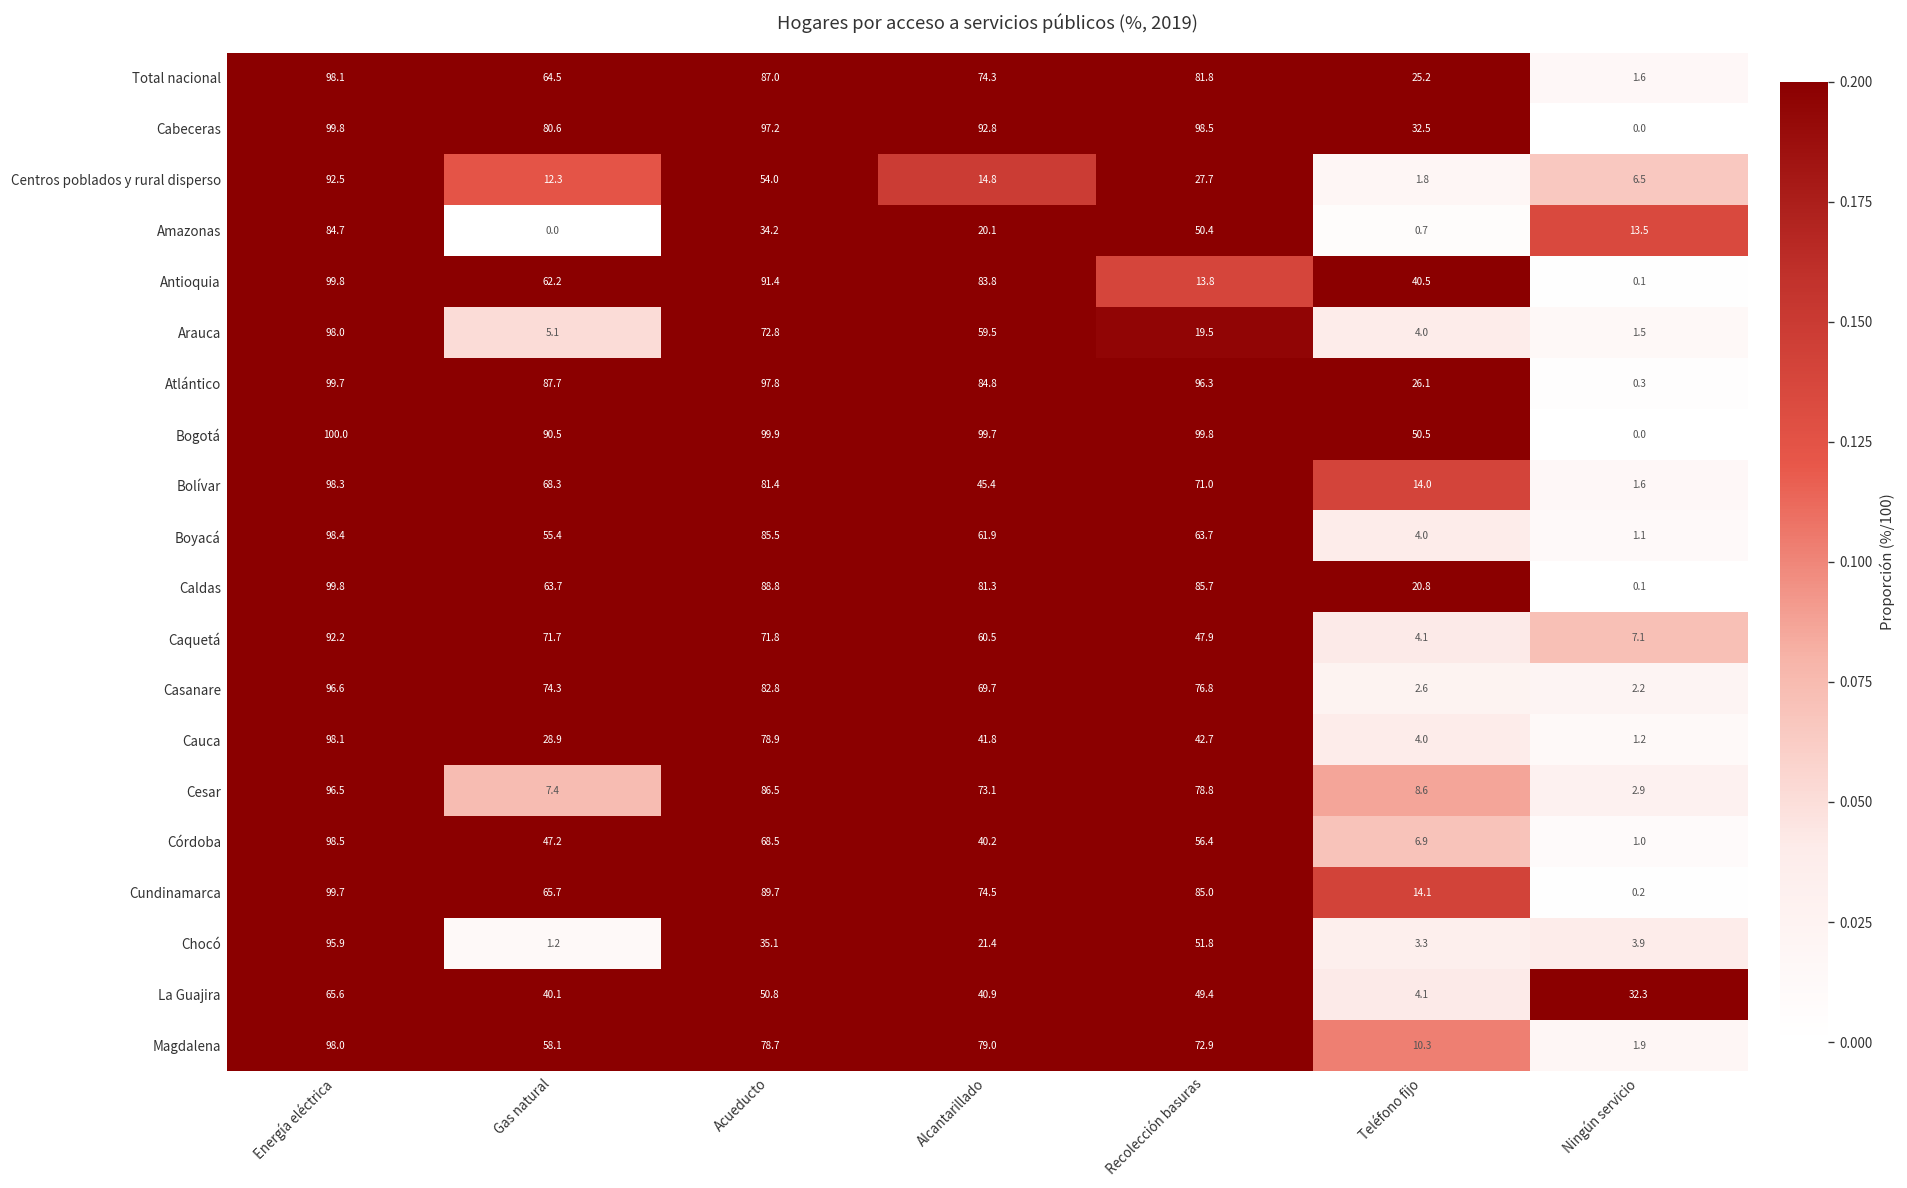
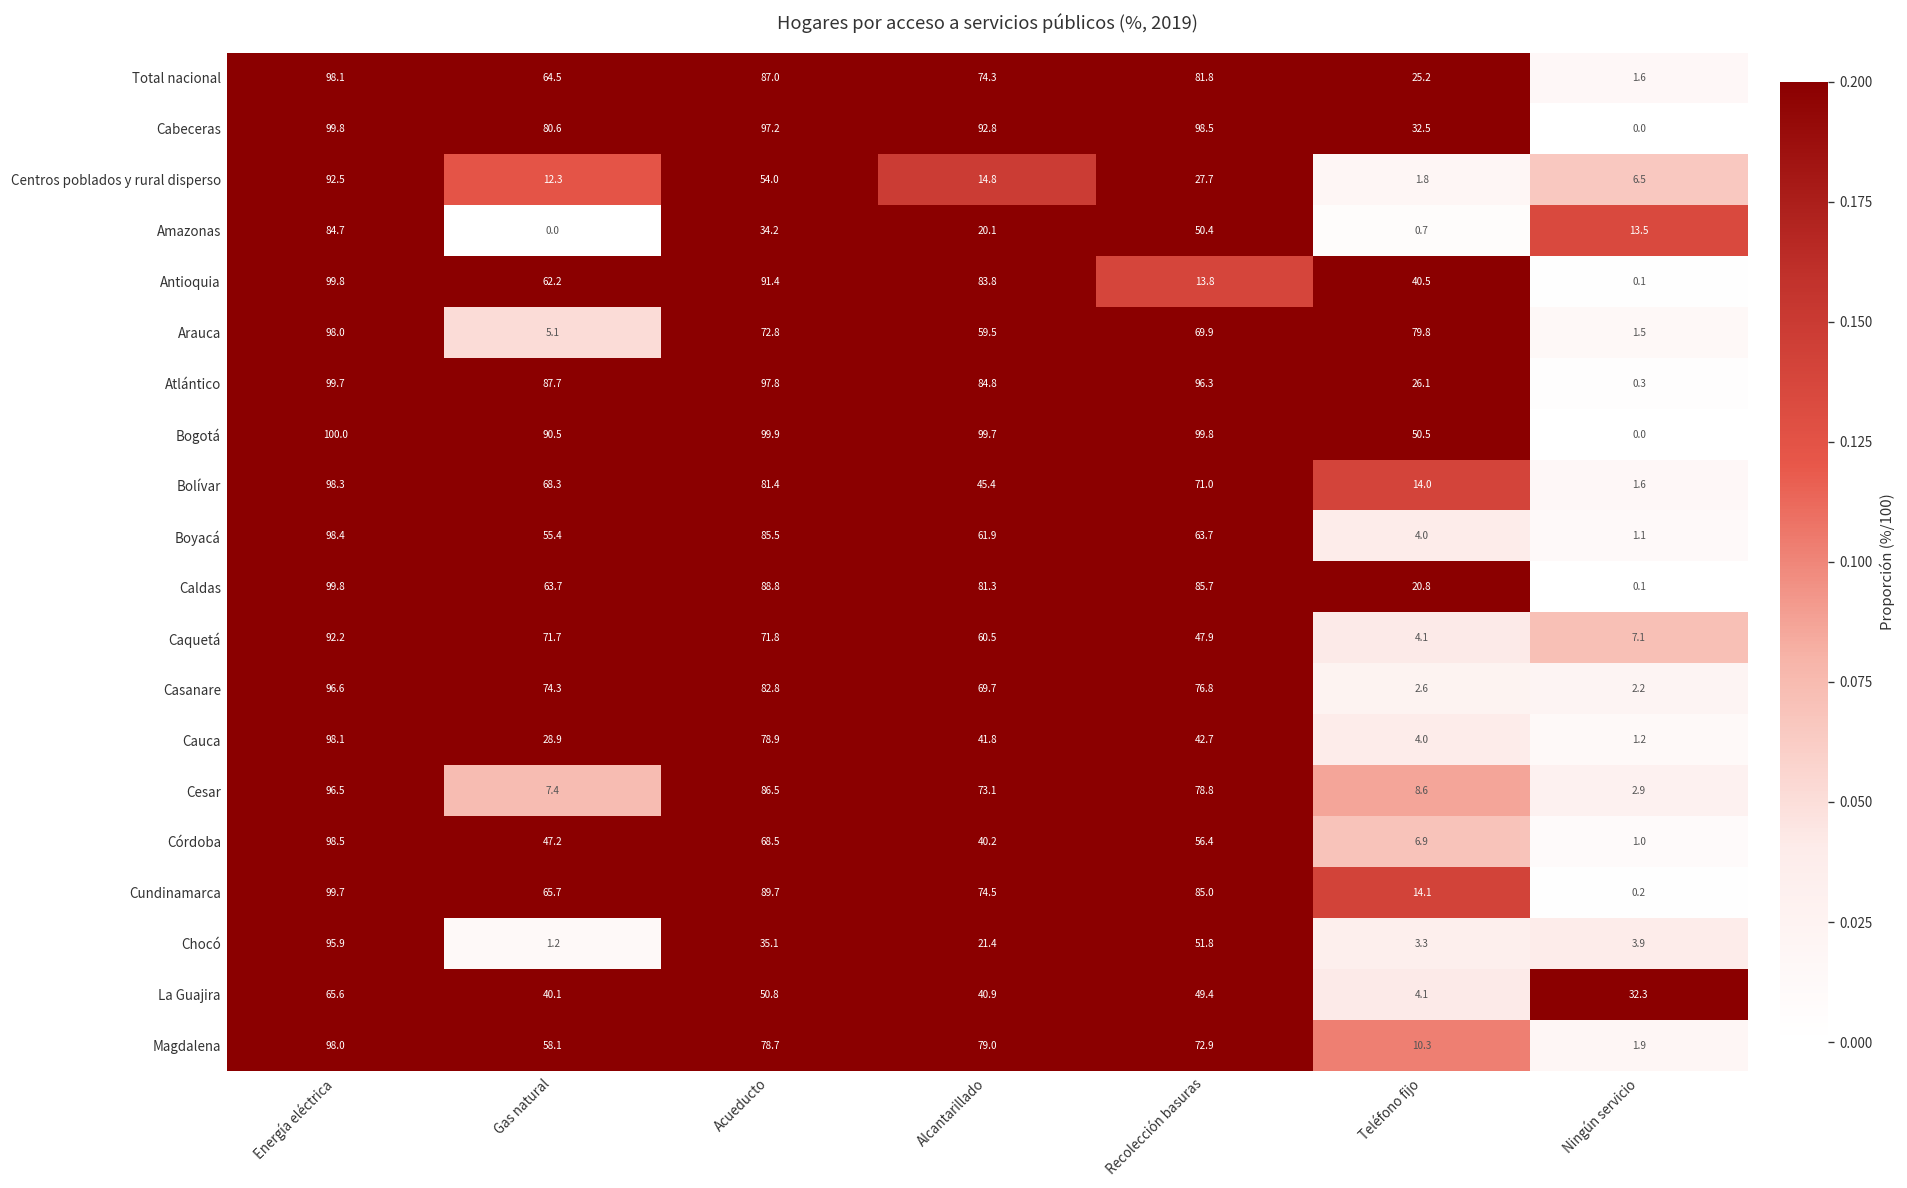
Arauca, Recolección basuras: 19.5 -> 69.9
Arauca, Teléfono fijo: 4.0 -> 79.8
